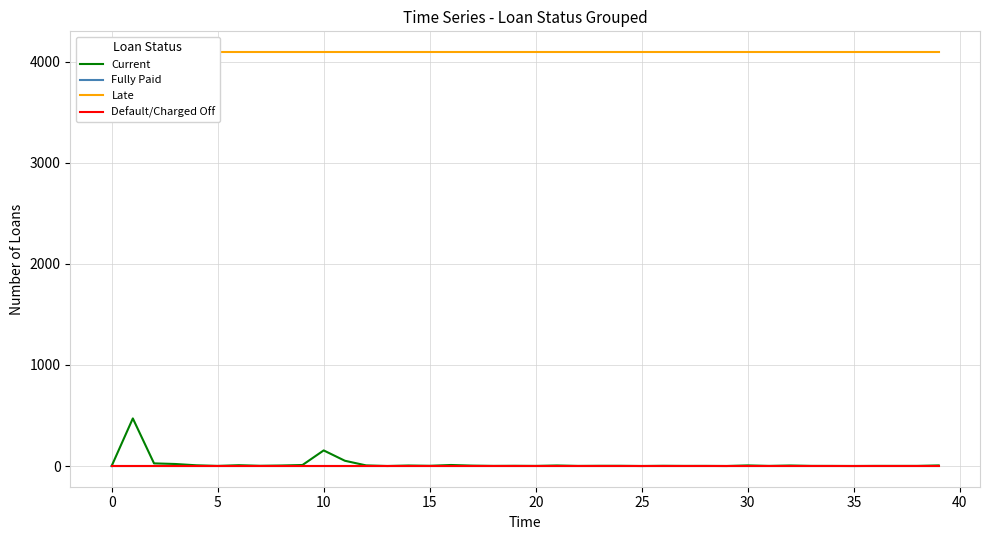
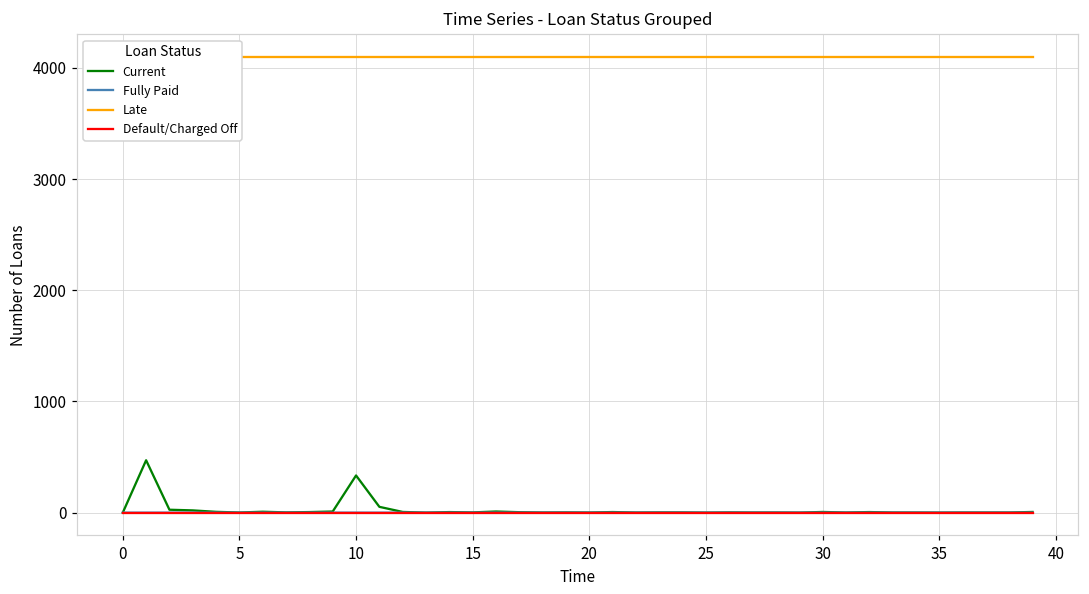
Current, 10: 150 -> 330
